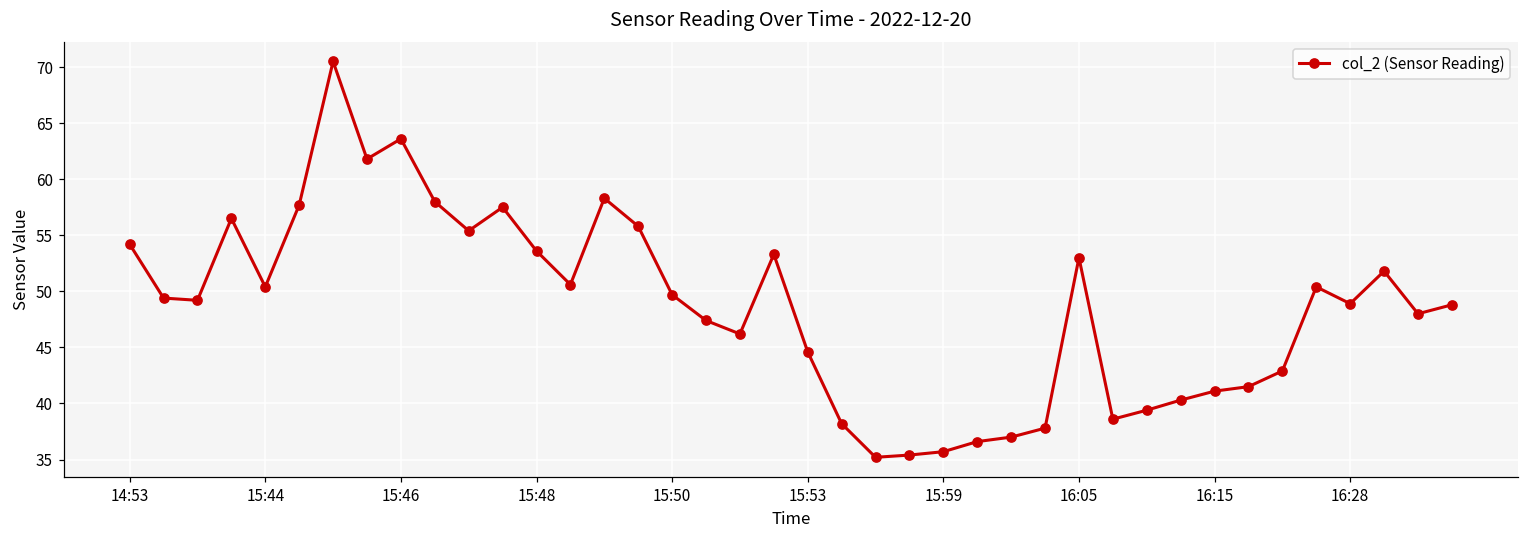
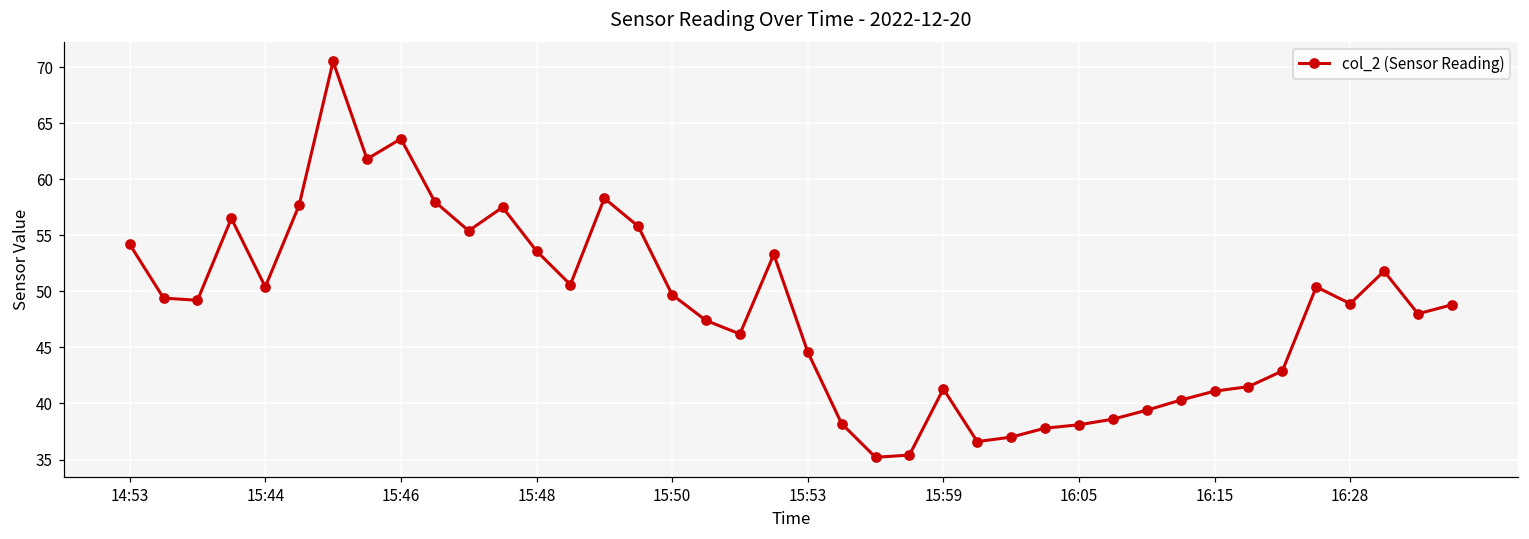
15:59: 35.7 -> 41.3
16:05: 53.0 -> 38.1
